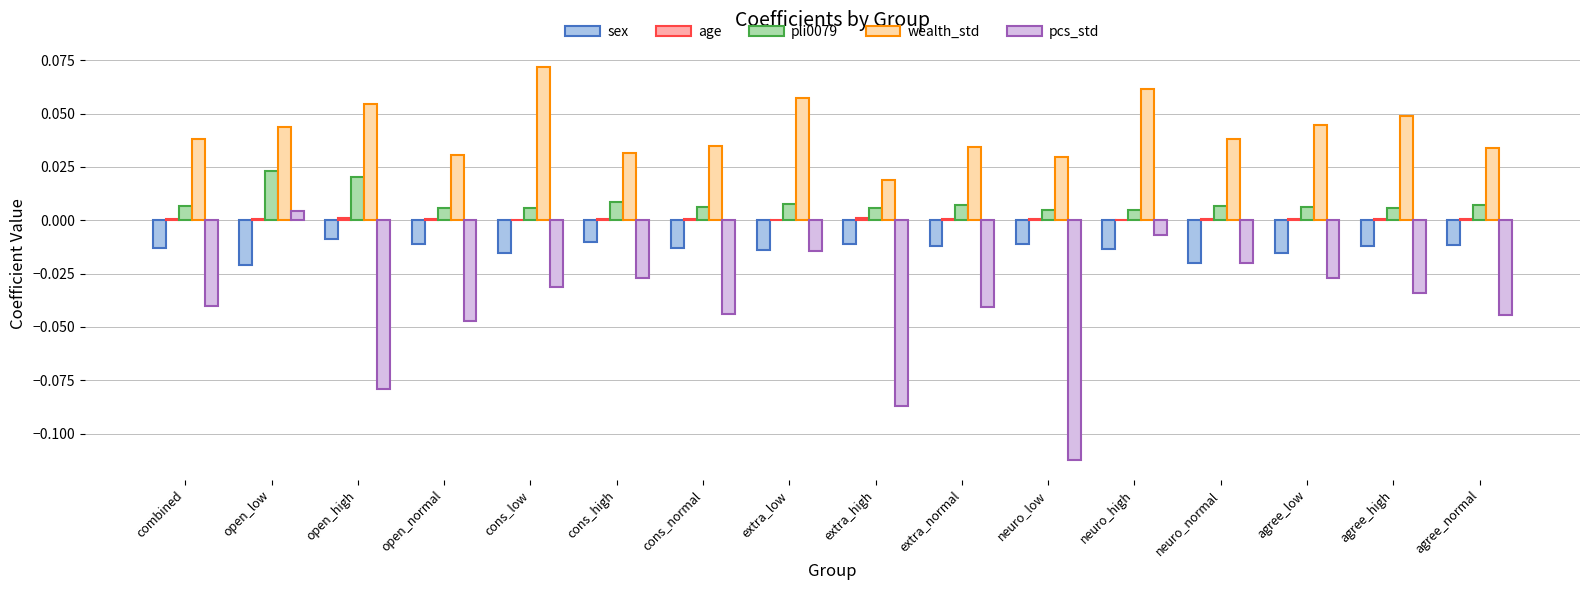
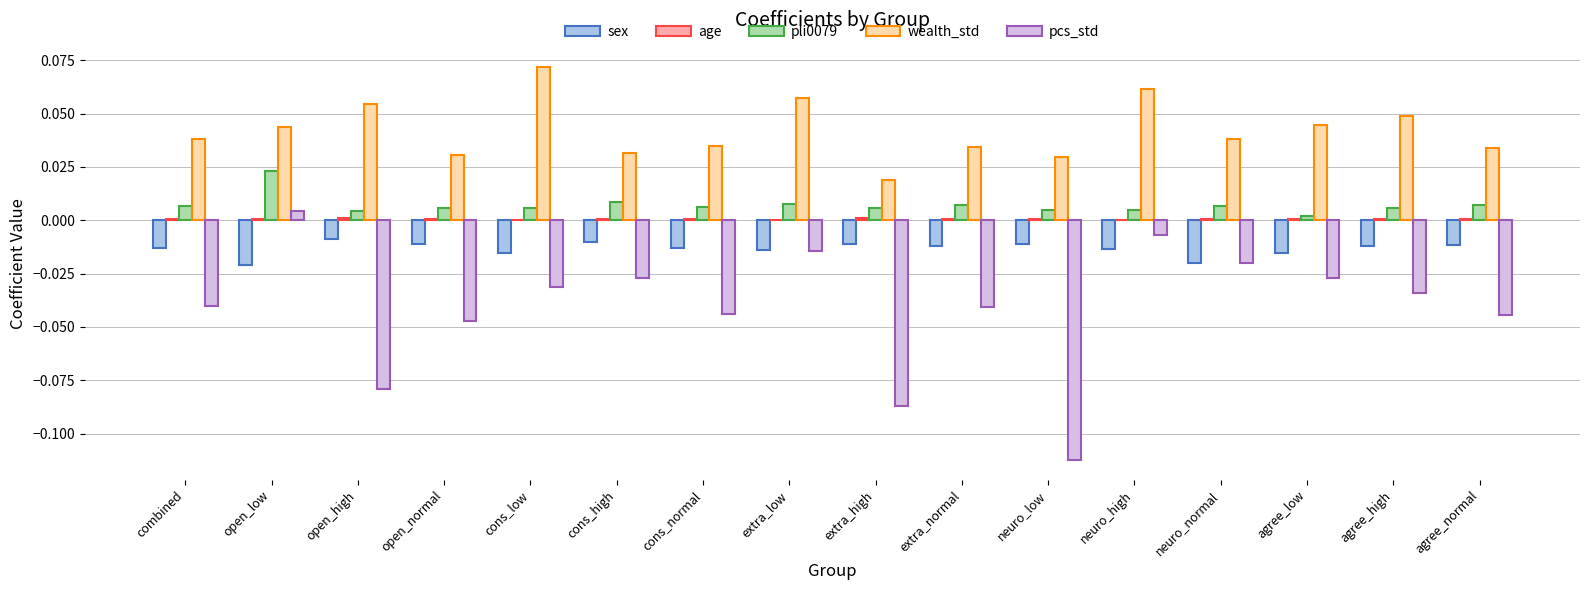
pli0079, open_high: 0.020 -> 0.004
pli0079, agree_low: 0.006 -> 0.002
